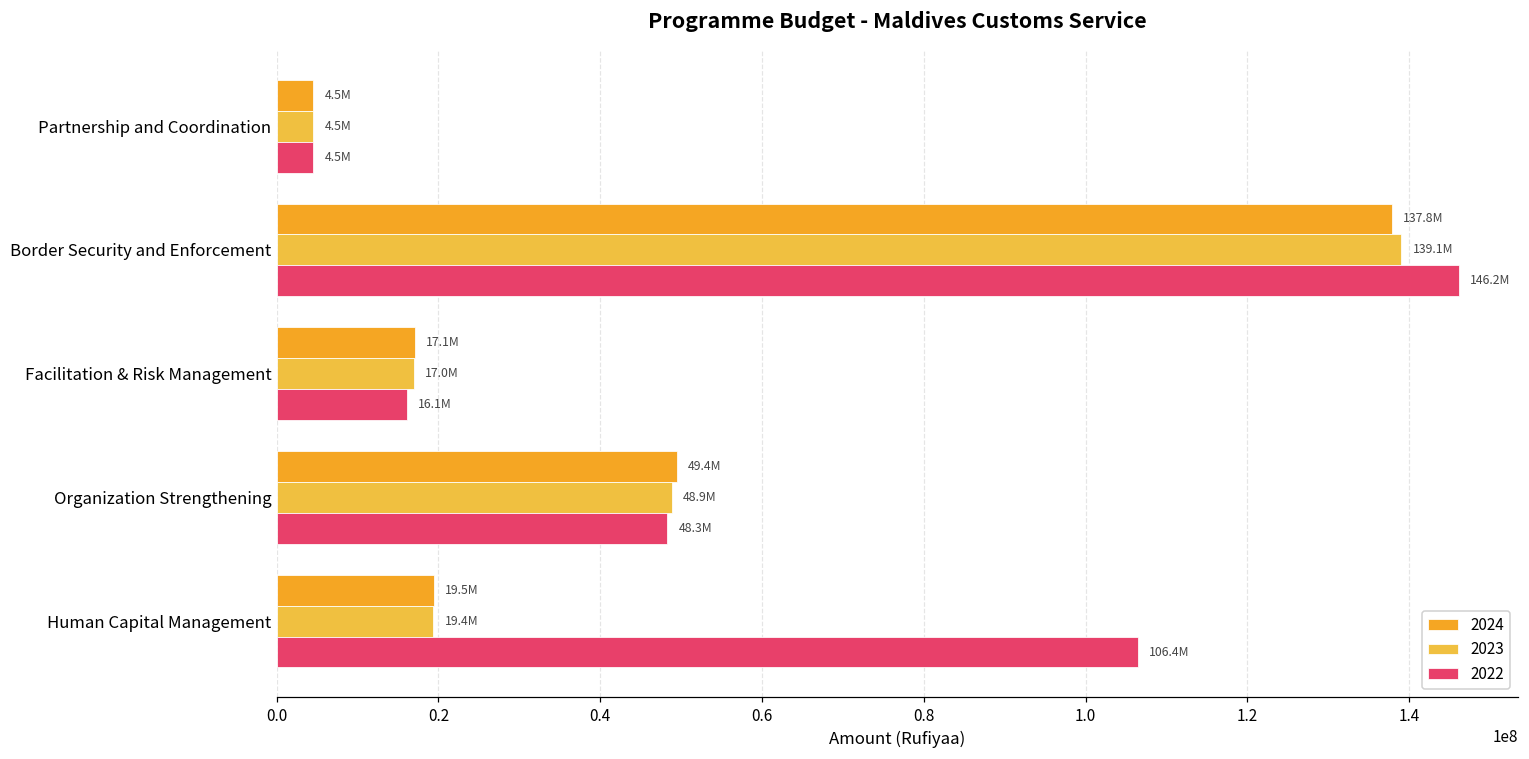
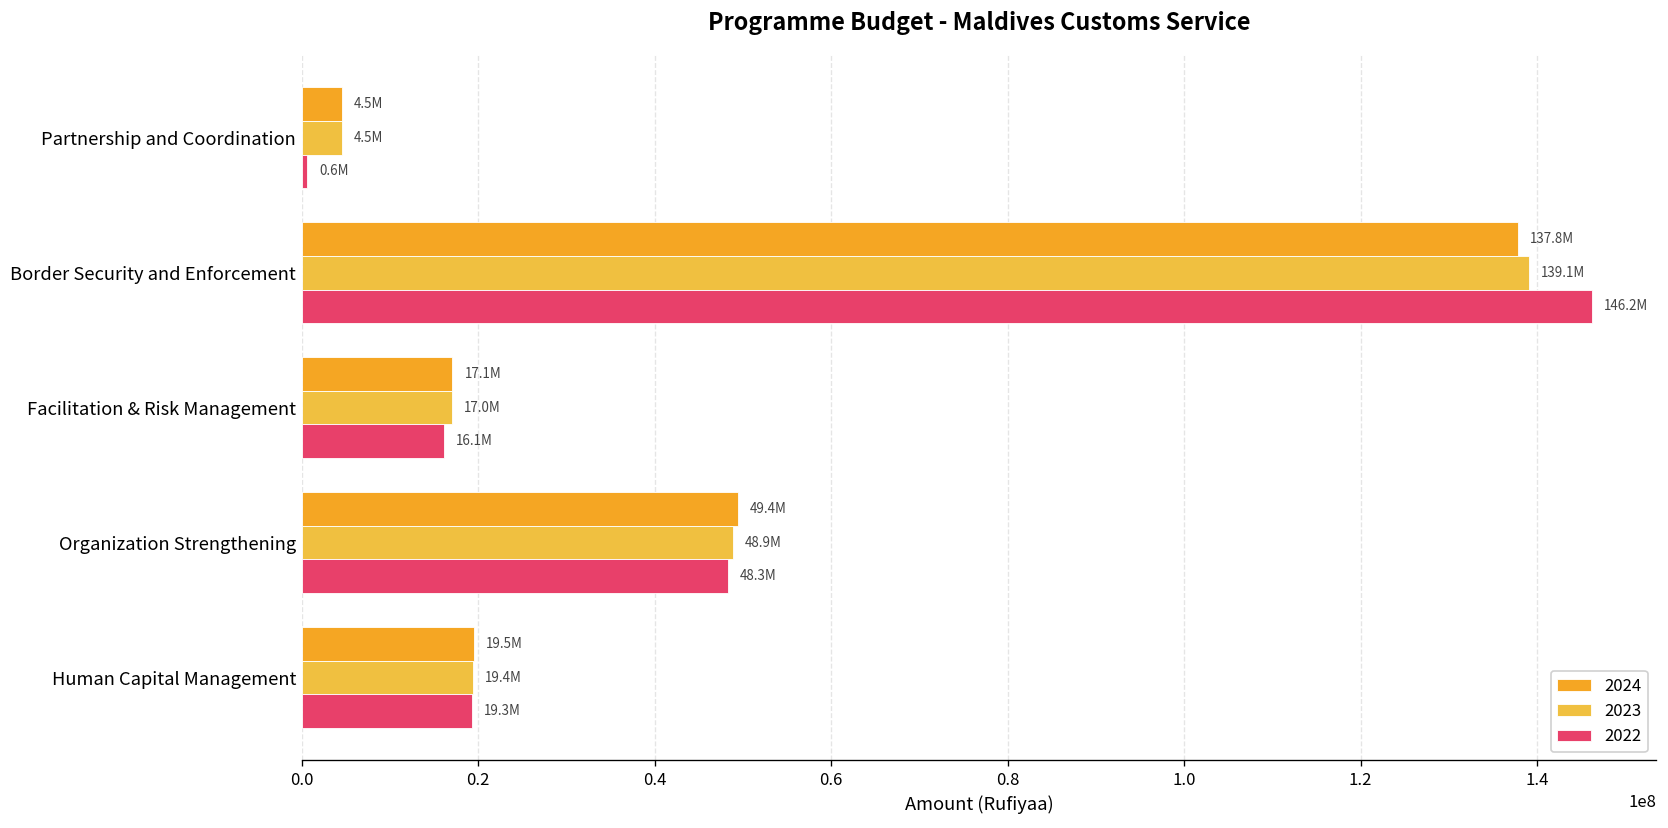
2022, Partnership and Coordination: 4.5M -> 0.6M
2022, Human Capital Management: 106.4M -> 19.3M
